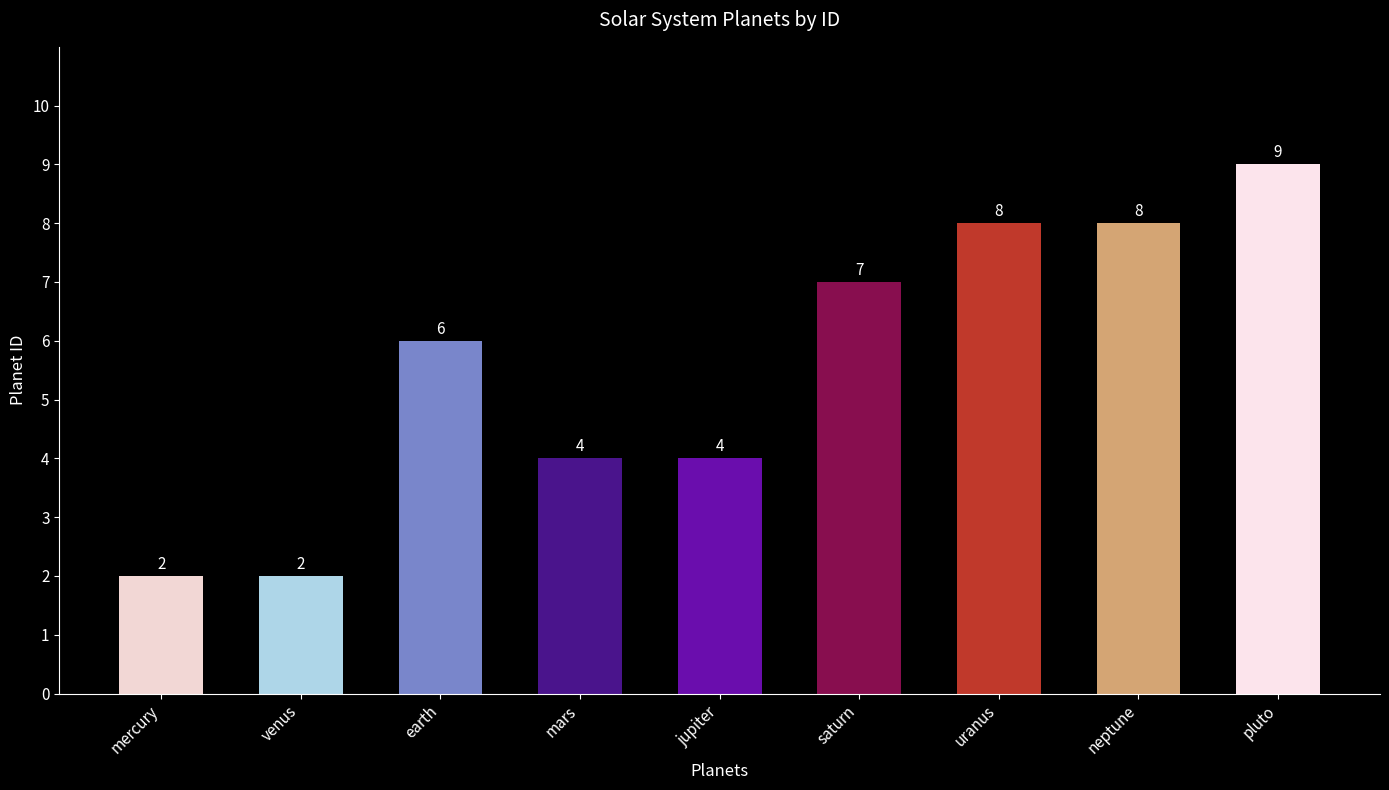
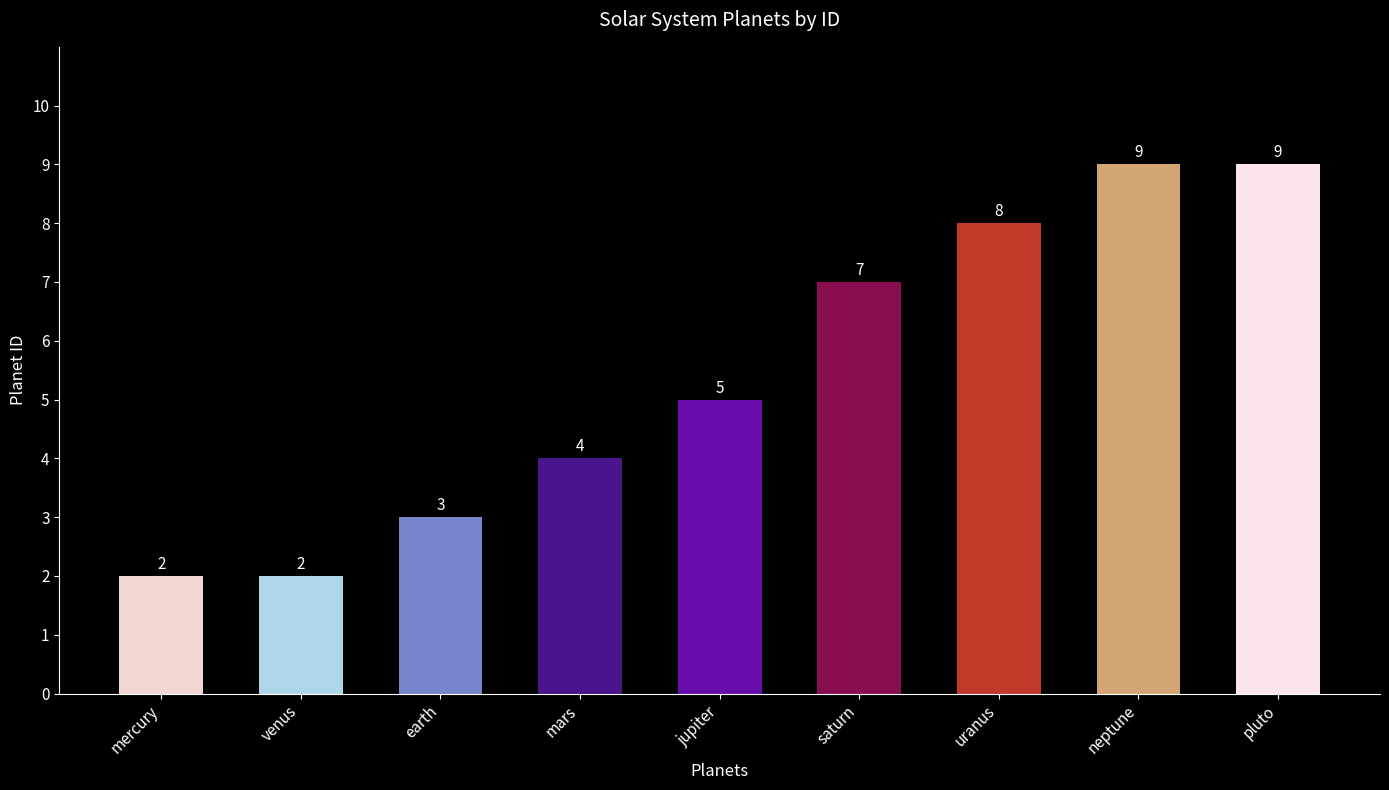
earth: 6 -> 3
jupiter: 4 -> 5
neptune: 8 -> 9
